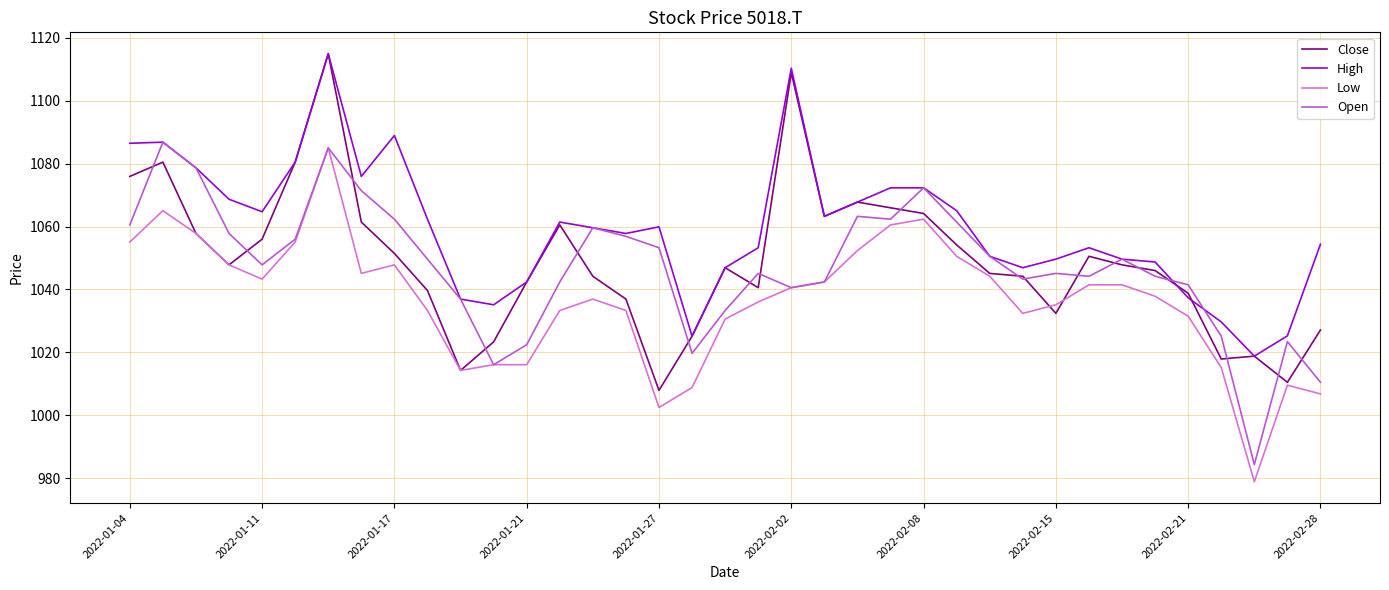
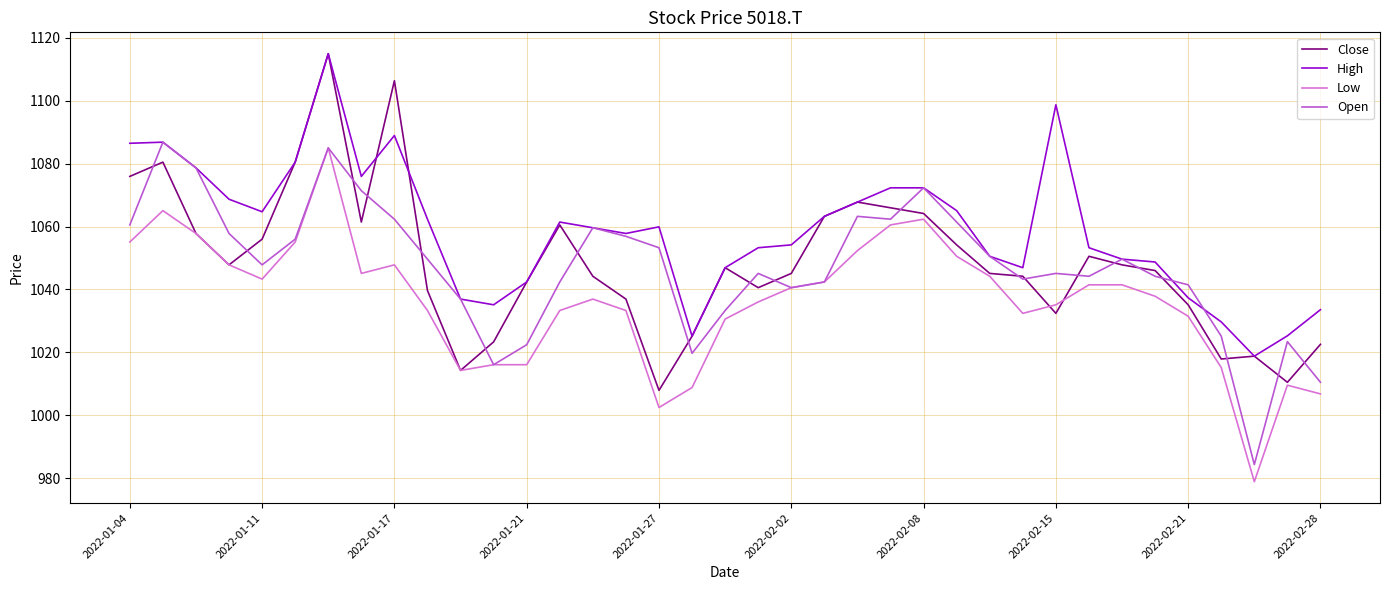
Close, 2022-01-17: 1051 -> 1106
Close, 2022-02-02: 1109 -> 1045
High, 2022-02-02: 1110 -> 1054
High, 2022-02-15: 1050 -> 1099
Close, 2022-02-21: 1039 -> 1035
Close, 2022-02-28: 1027 -> 1023
High, 2022-02-28: 1054 -> 1034
